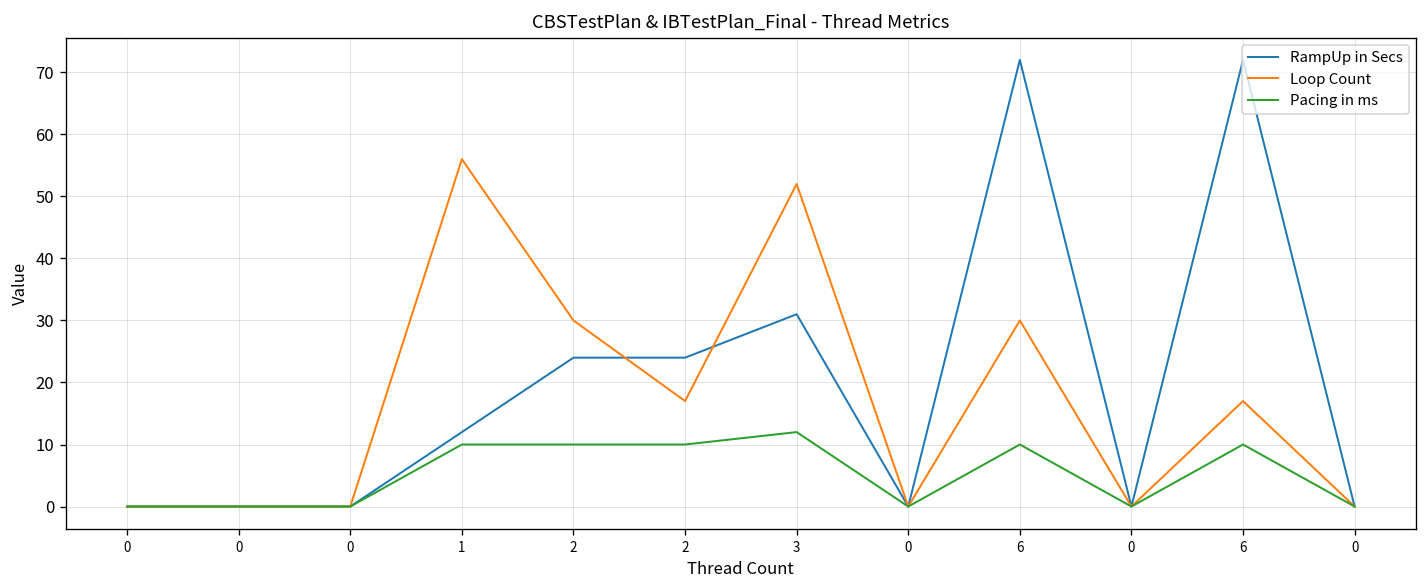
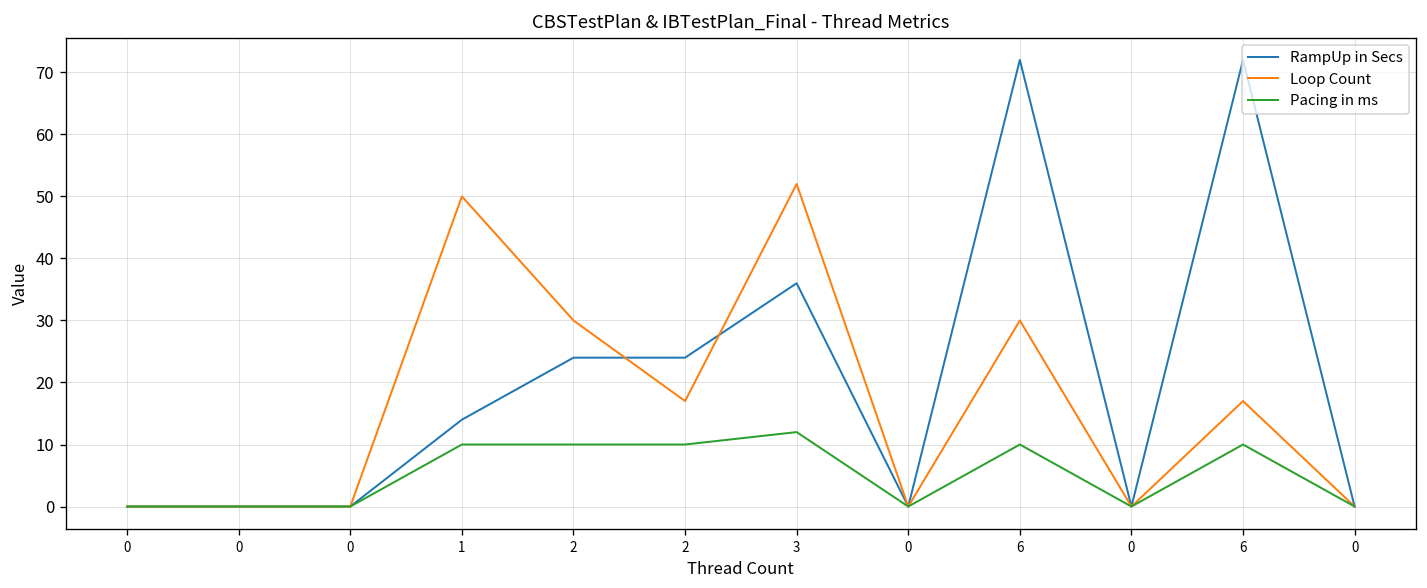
RampUp in Secs, 1: 12 -> 14
Loop Count, 1: 56 -> 50
RampUp in Secs, 3: 31 -> 36
